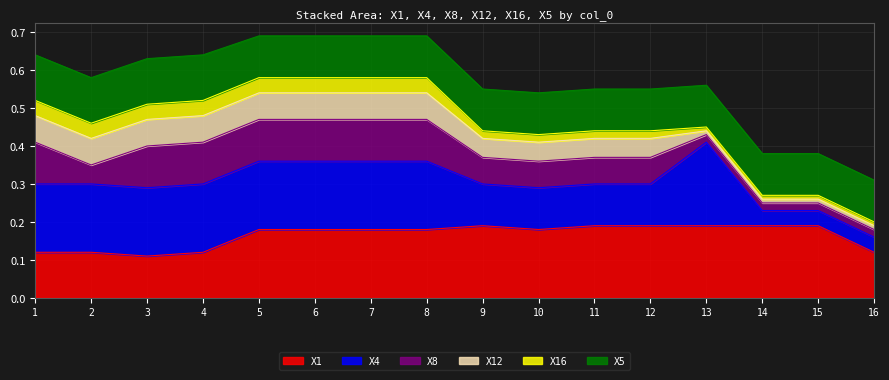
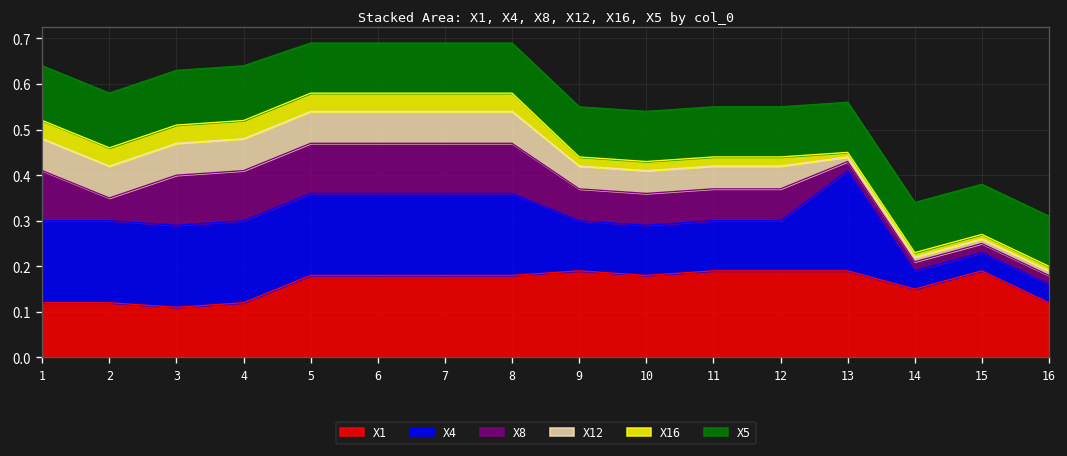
X1, 14: 0.19 -> 0.15
